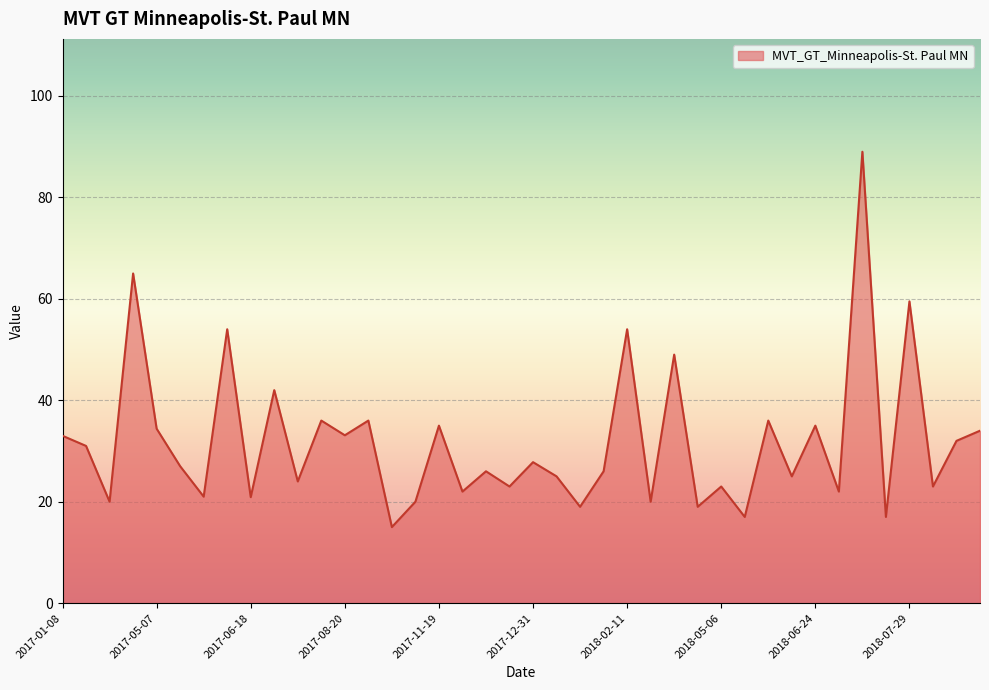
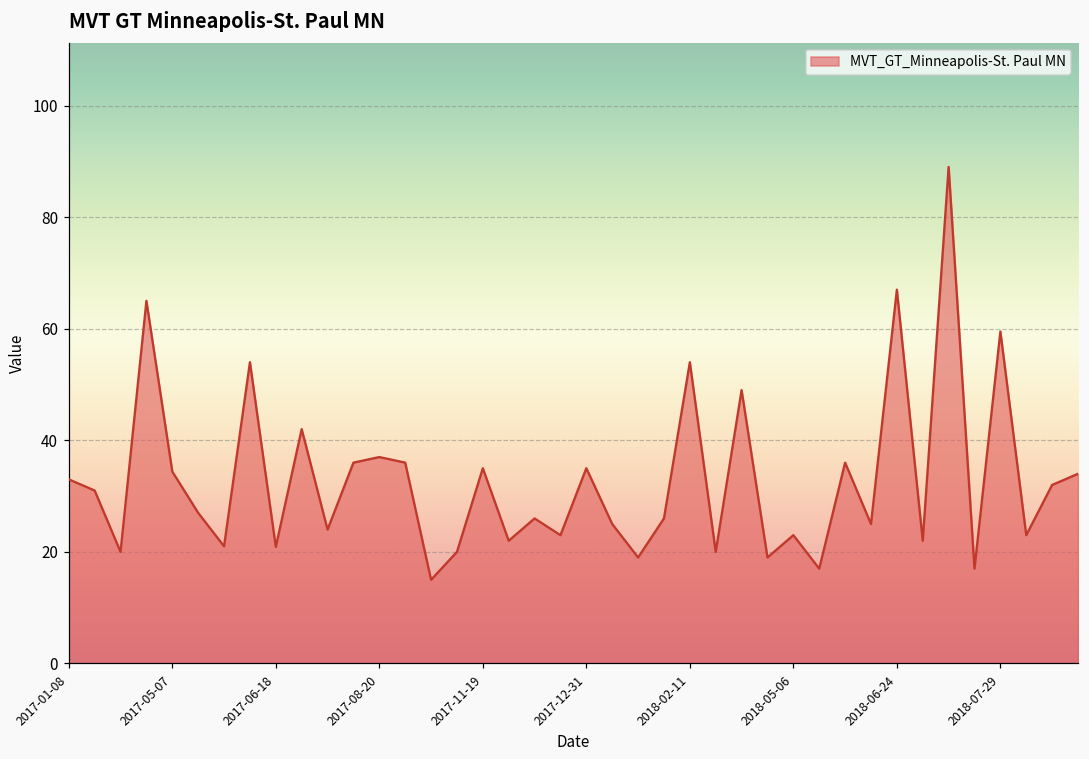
2017-08-20: 33 -> 37
2017-12-31: 28 -> 35
2018-06-24: 35 -> 67
